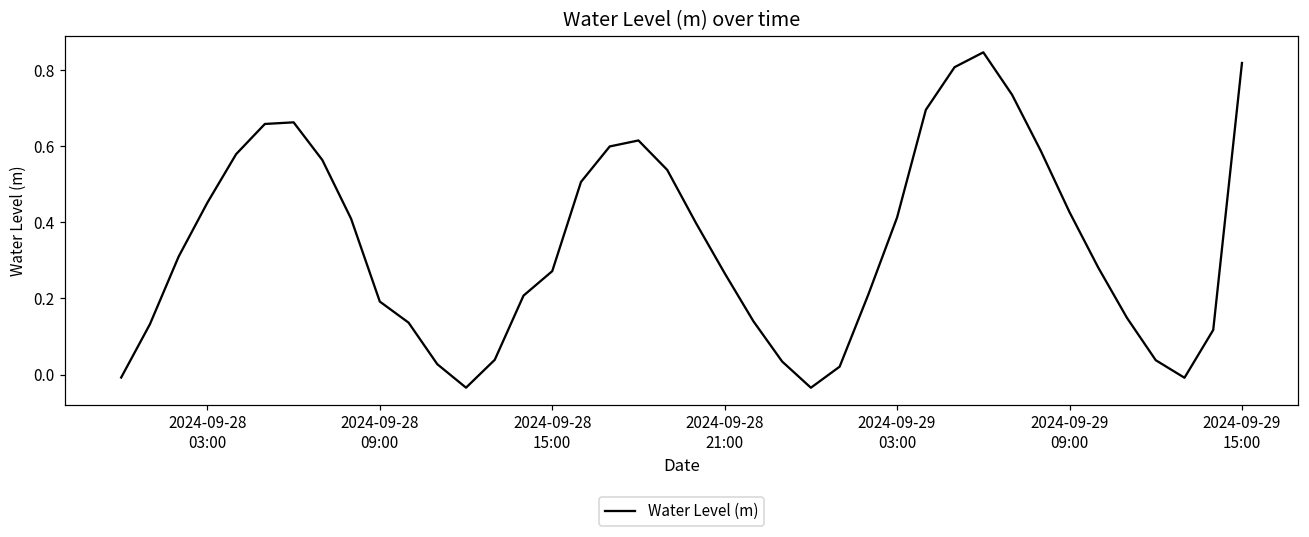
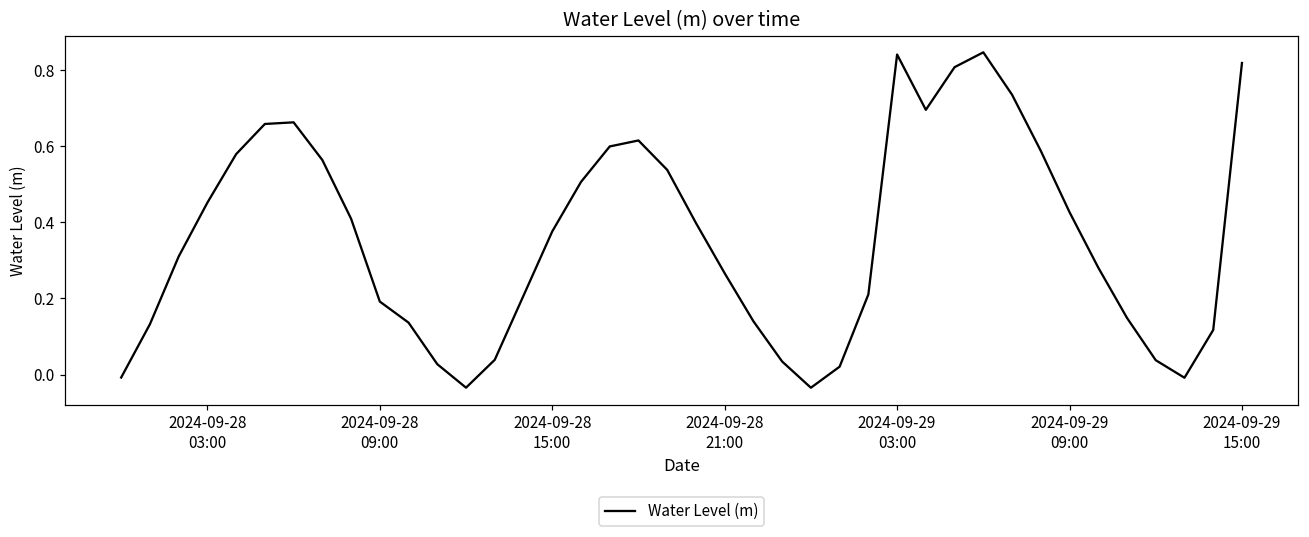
2024-09-28 15:00: 0.27 -> 0.38
2024-09-29 03:00: 0.41 -> 0.84
